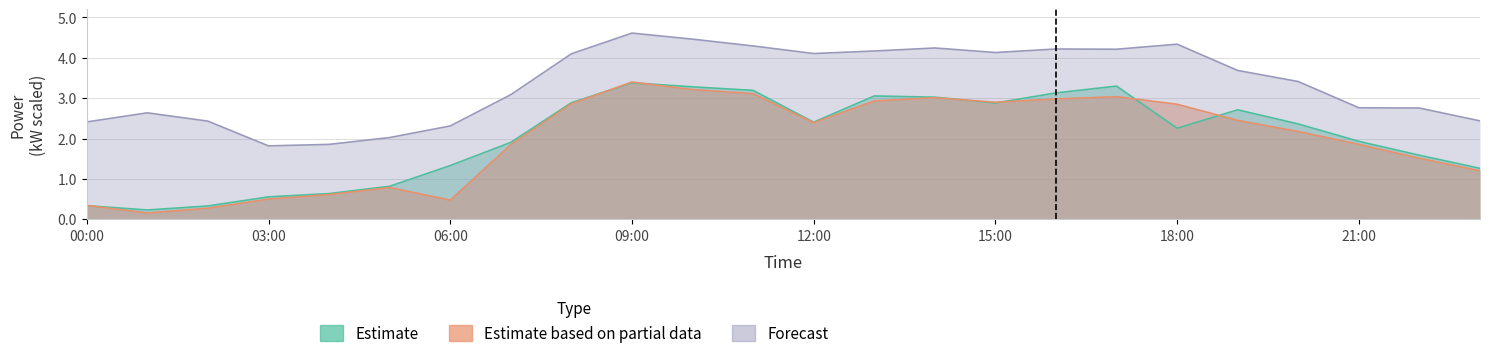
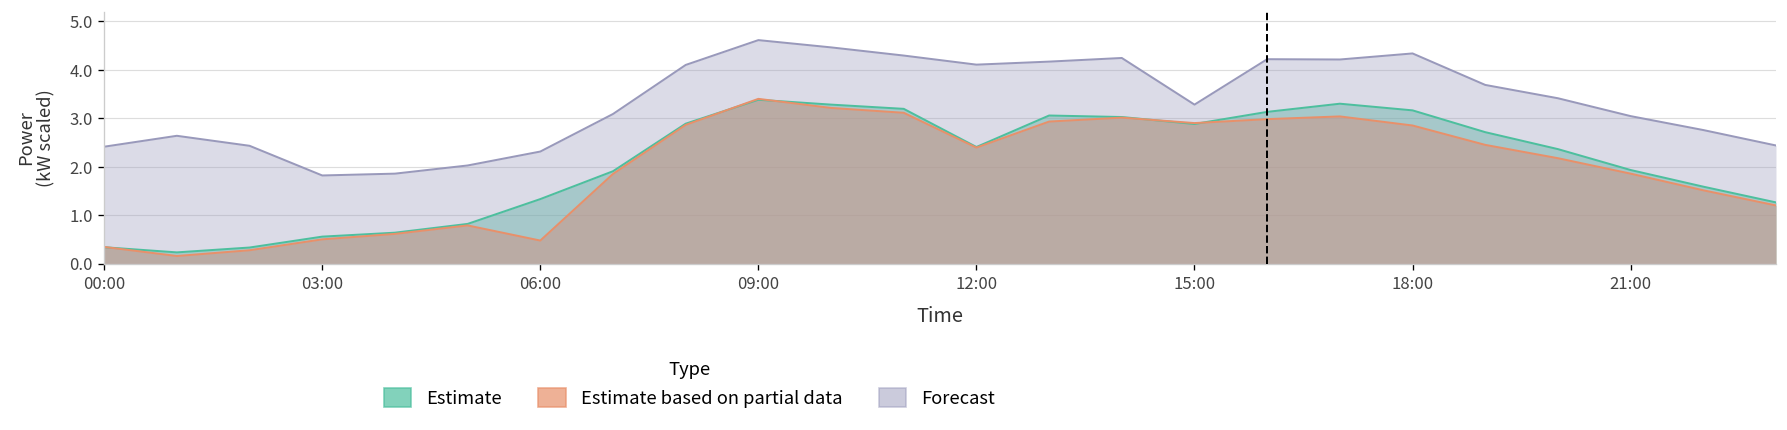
Forecast, 15:00: 4.1 -> 3.3
Estimate, 18:00: 2.3 -> 3.2
Forecast, 21:00: 2.8 -> 3.0
